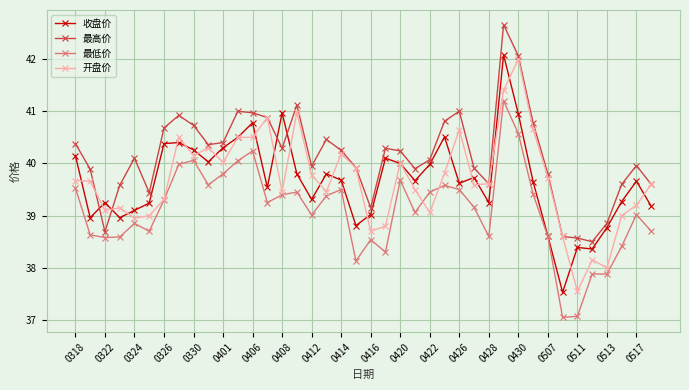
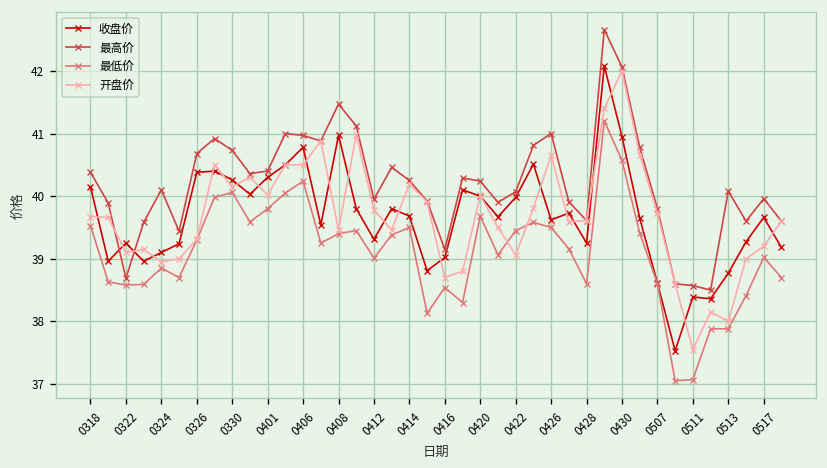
最高价, 0408: 40.3 -> 41.5
最高价, 0513: 38.9 -> 40.1
